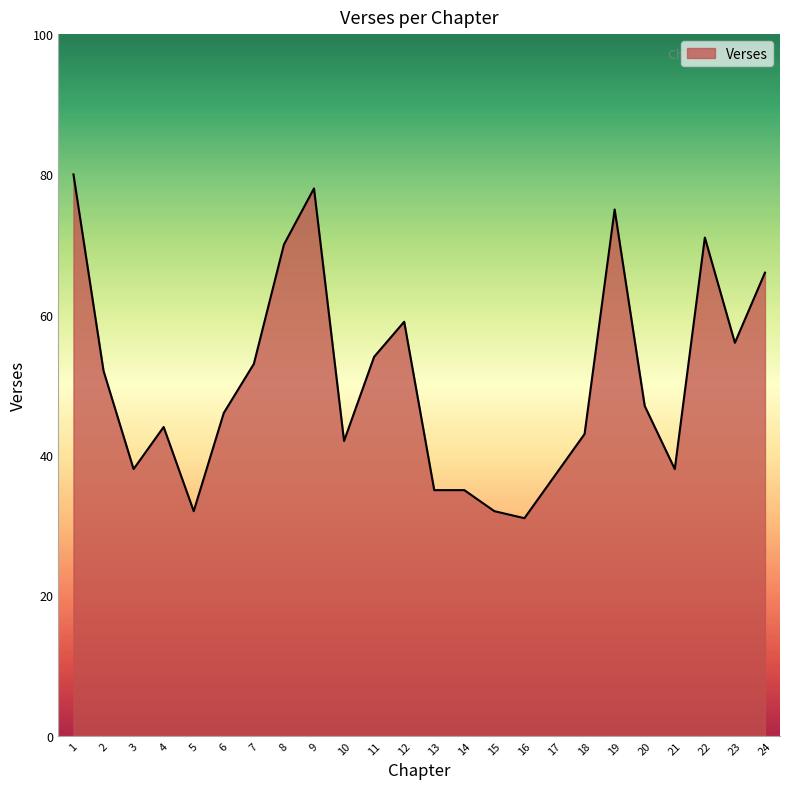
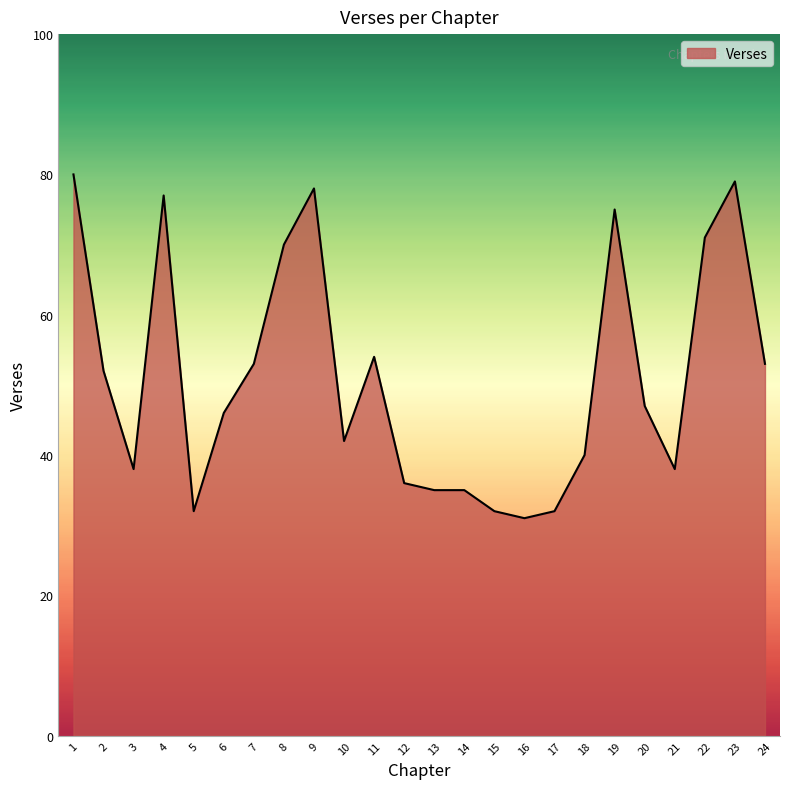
4: 44 -> 77
12: 59 -> 36
17: 37 -> 32
18: 43 -> 40
23: 56 -> 79
24: 66 -> 53
